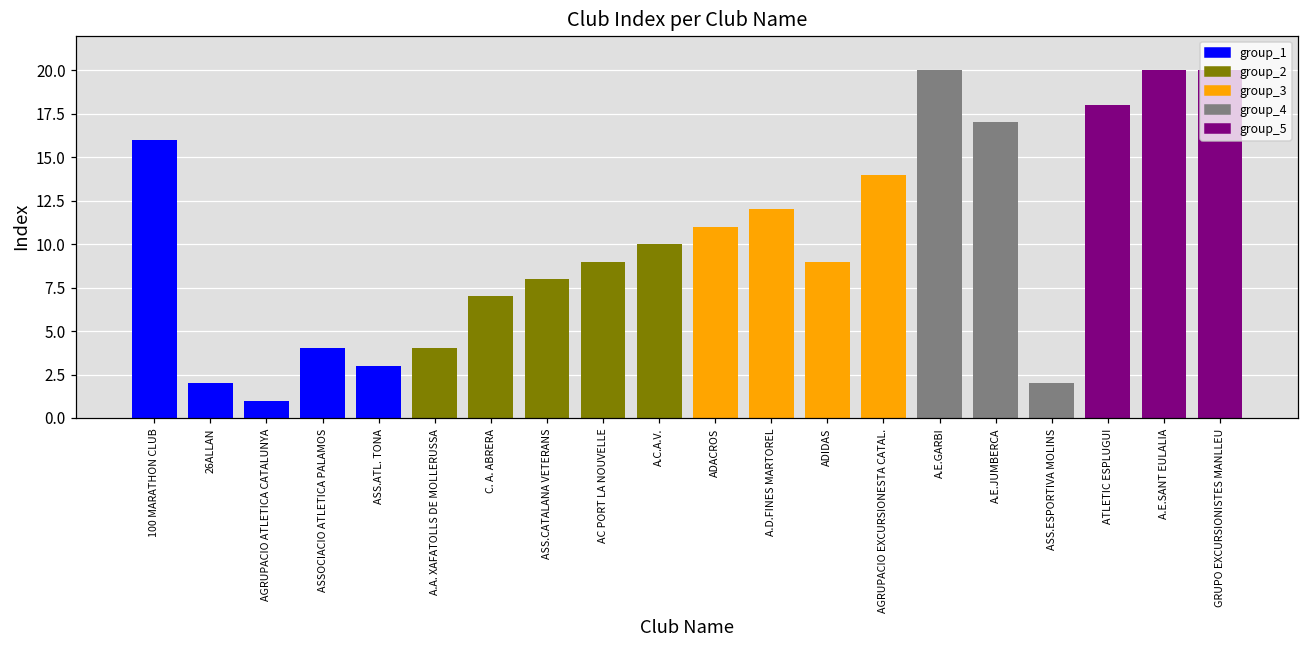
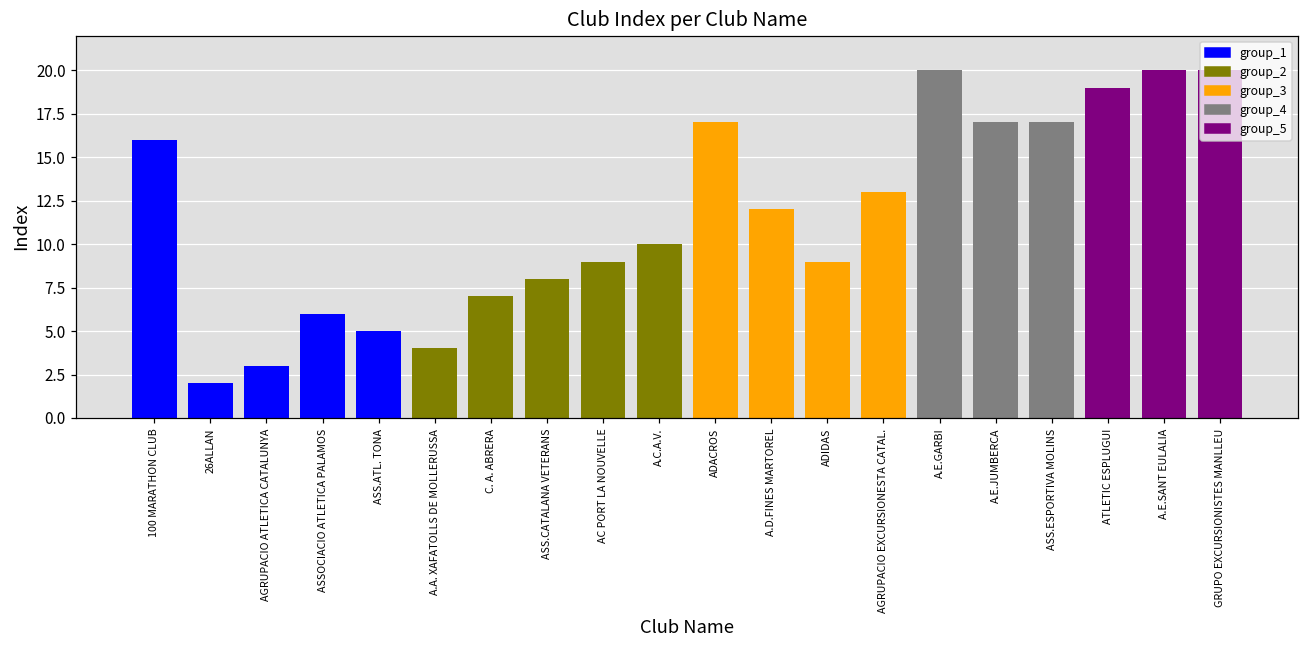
AGRUPACIO ATLETICA CATALUNYA: 1 -> 3
ASSOCIACIO ATLETICA PALAMOS: 4 -> 6
ASS.ATL. TONA: 3 -> 5
ADACROS: 11 -> 17
AGRUPACIO EXCURSIONESTA CATAL.: 14 -> 13
ASS.ESPORTIVA MOLINS: 2 -> 17
ATLETIC ESPLUGUI: 18 -> 19
